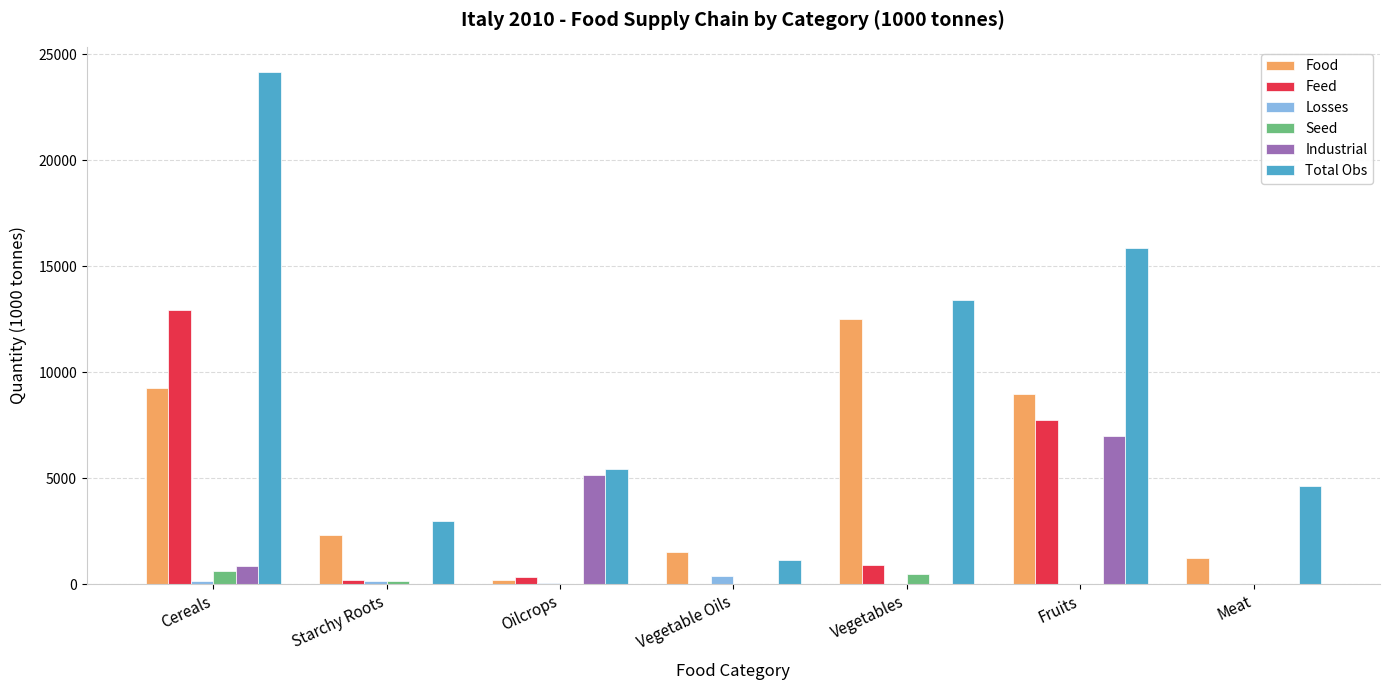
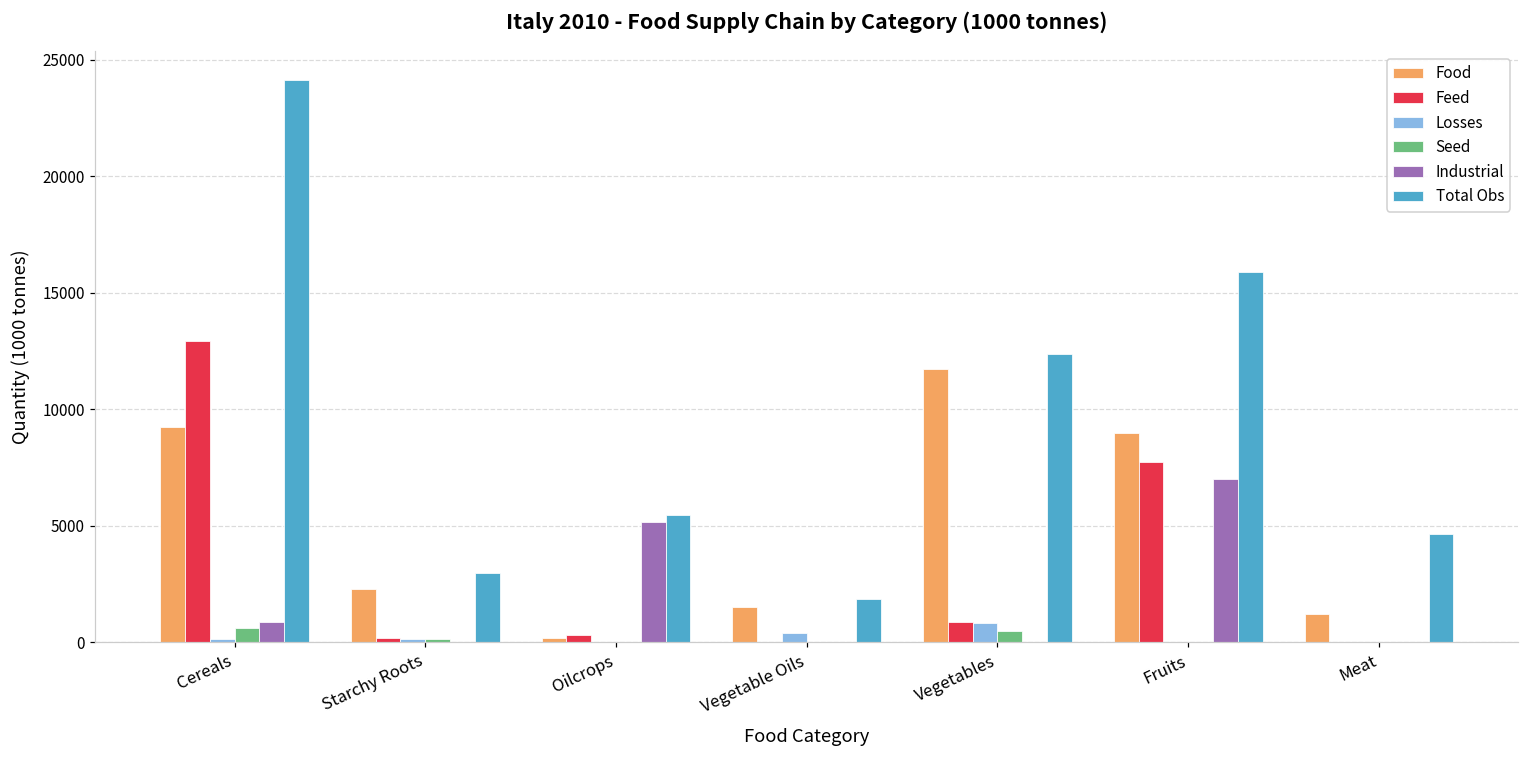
Total Obs, Vegetable Oils: 1100 -> 1900
Food, Vegetables: 12500 -> 11800
Losses, Vegetables: 0 -> 800
Total Obs, Vegetables: 13400 -> 12400
